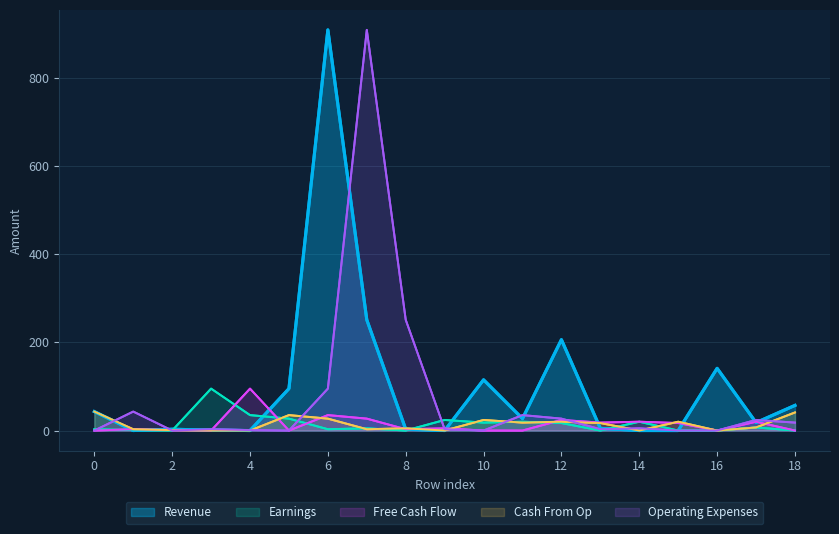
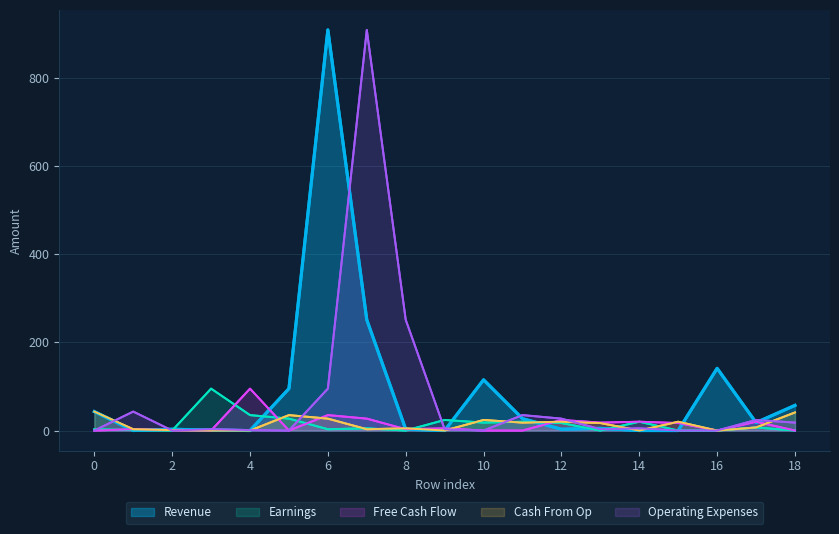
Revenue, 12: 210 -> 0
